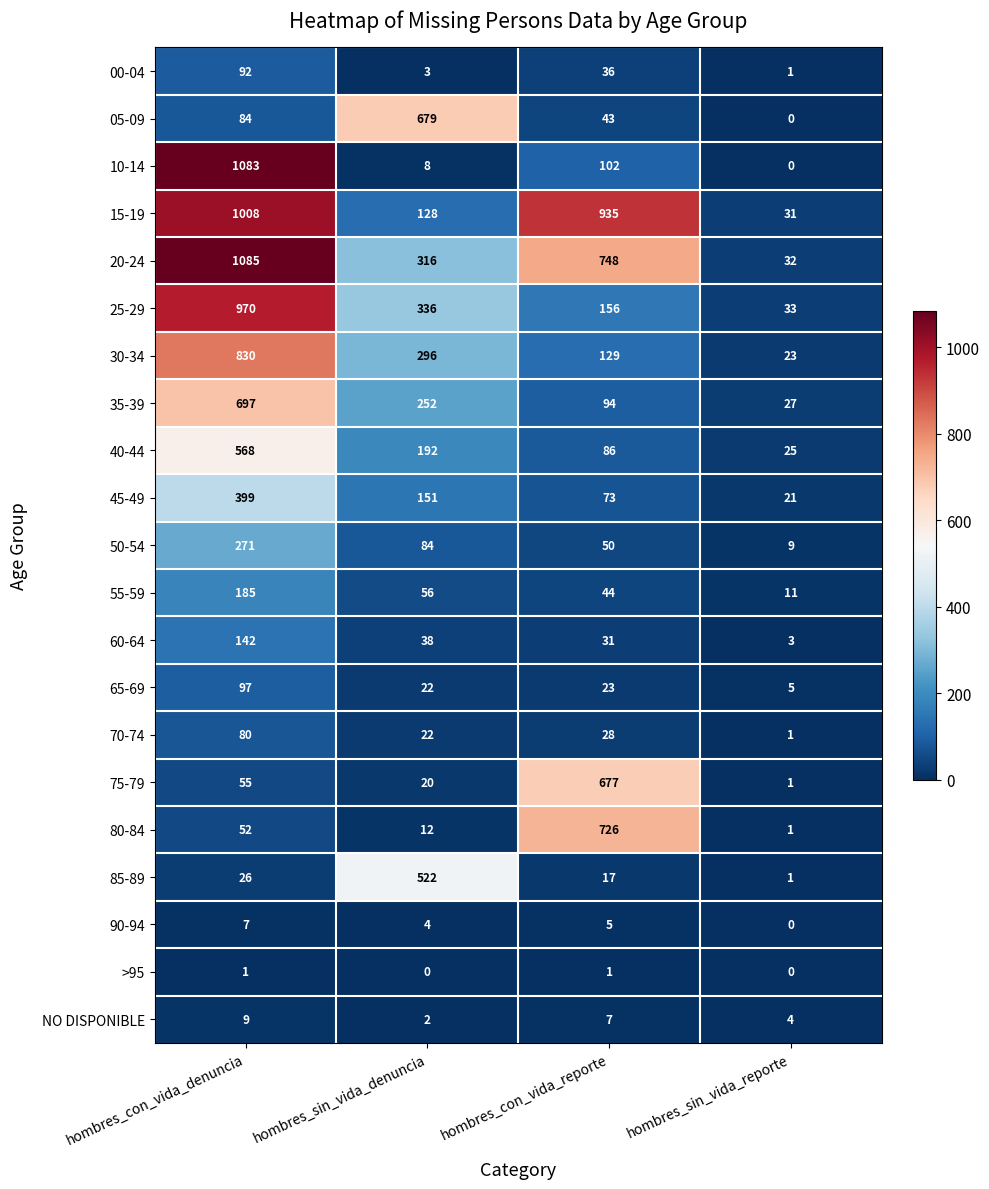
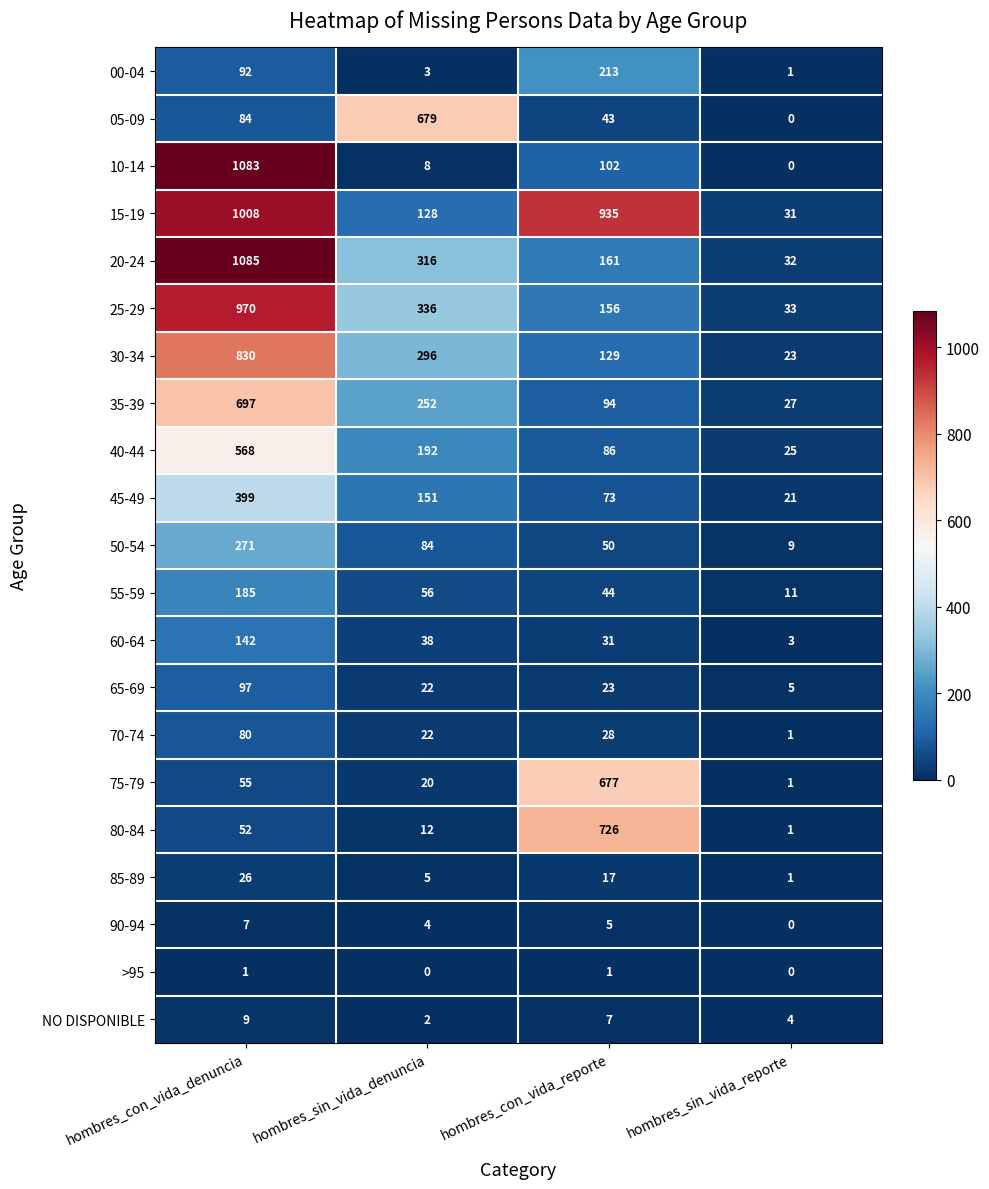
00-04, hombres_con_vida_reporte: 36 -> 213
20-24, hombres_con_vida_reporte: 748 -> 161
85-89, hombres_sin_vida_denuncia: 522 -> 5
